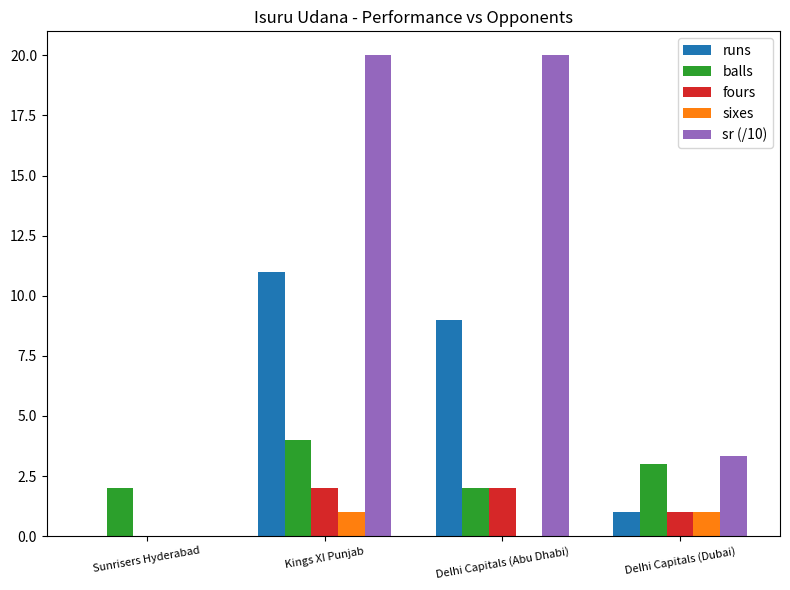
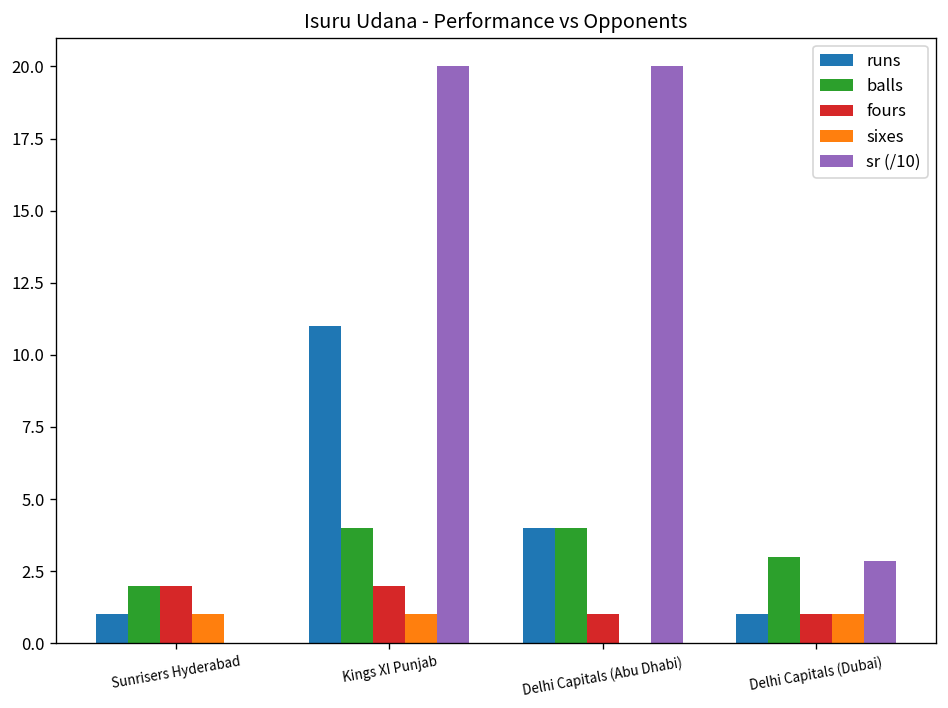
runs, Sunrisers Hyderabad: 0 -> 1
fours, Sunrisers Hyderabad: 0 -> 2
sixes, Sunrisers Hyderabad: 0 -> 1
runs, Delhi Capitals (Abu Dhabi): 9 -> 4
balls, Delhi Capitals (Abu Dhabi): 2 -> 4
fours, Delhi Capitals (Abu Dhabi): 2 -> 1
sr (/10), Delhi Capitals (Dubai): 3.3 -> 2.9
